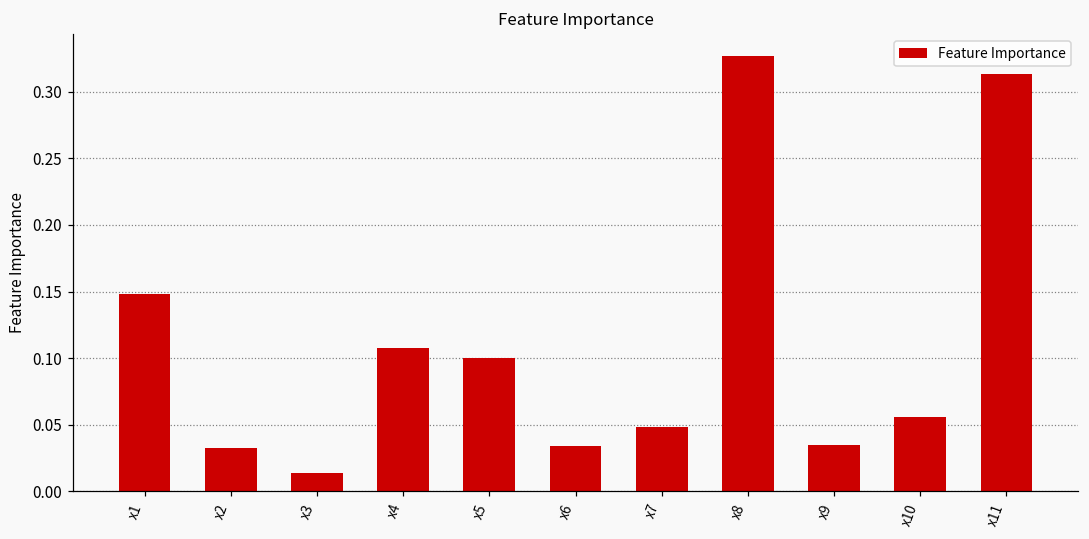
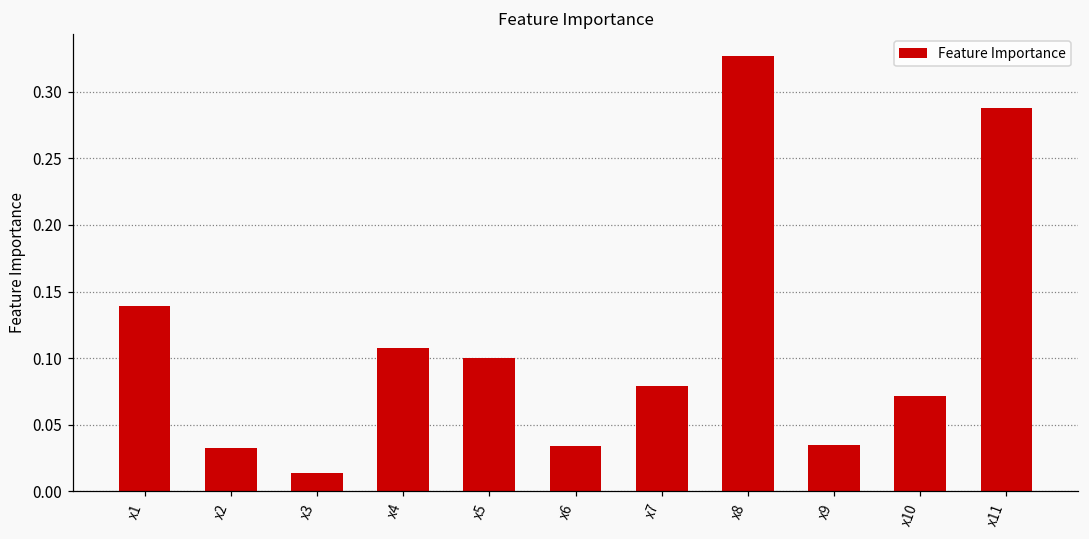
x1: 0.148 -> 0.139
x7: 0.048 -> 0.079
x10: 0.056 -> 0.072
x11: 0.313 -> 0.288
